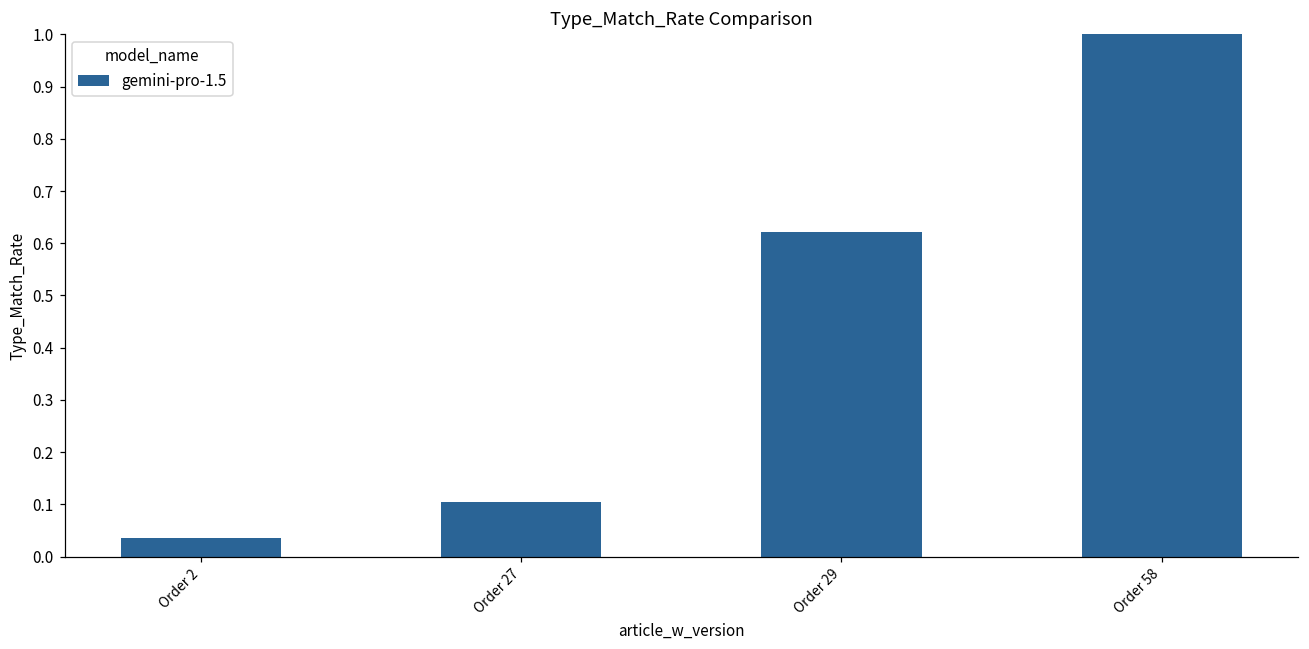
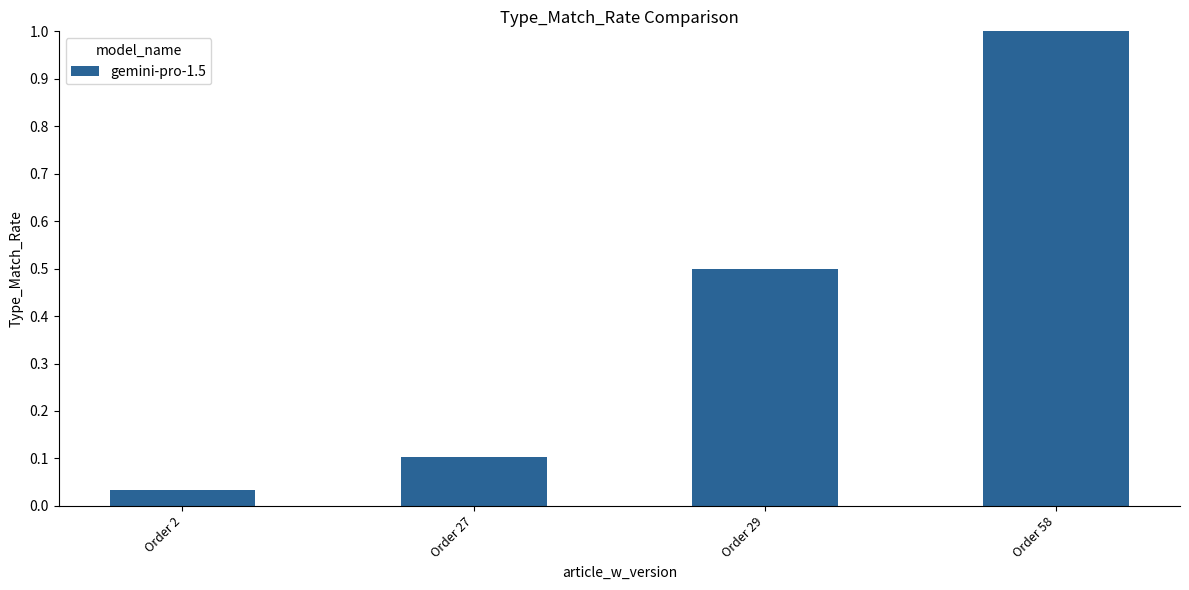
Order 29: 0.62 -> 0.50
